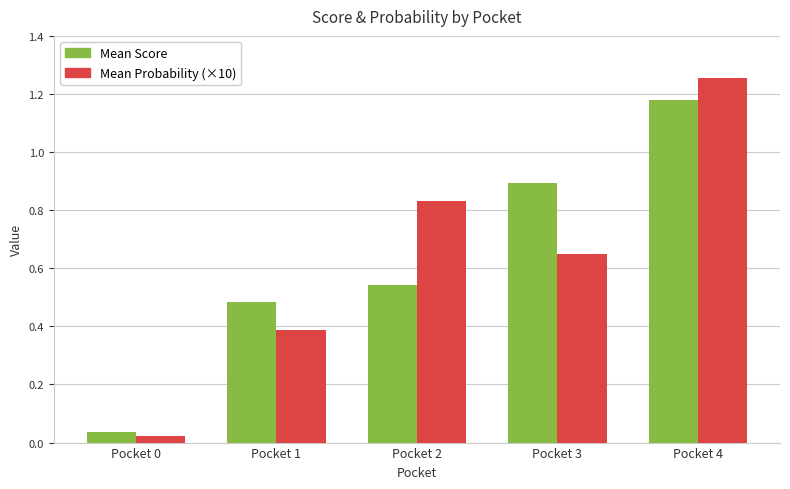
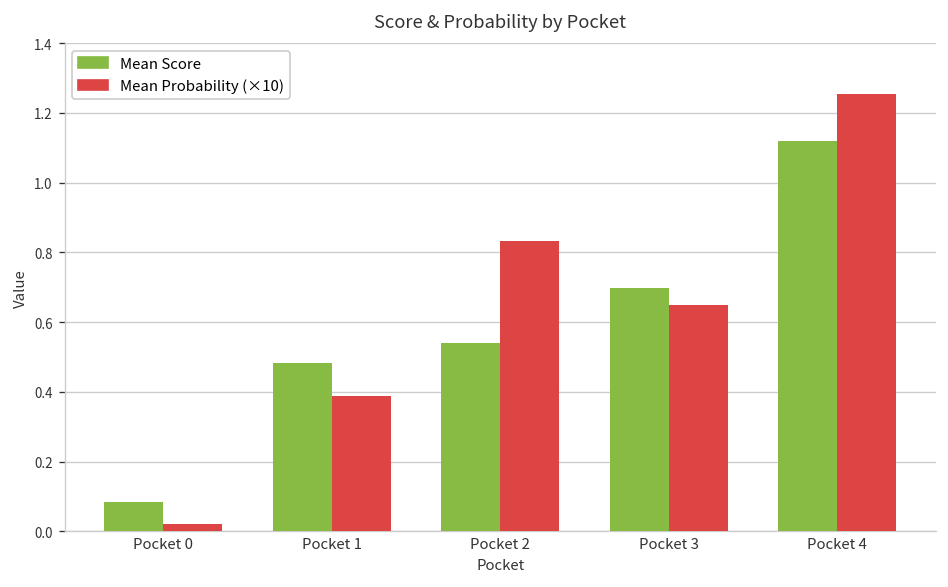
Mean Score, Pocket 0: 0.04 -> 0.09
Mean Score, Pocket 3: 0.89 -> 0.70
Mean Score, Pocket 4: 1.18 -> 1.12
